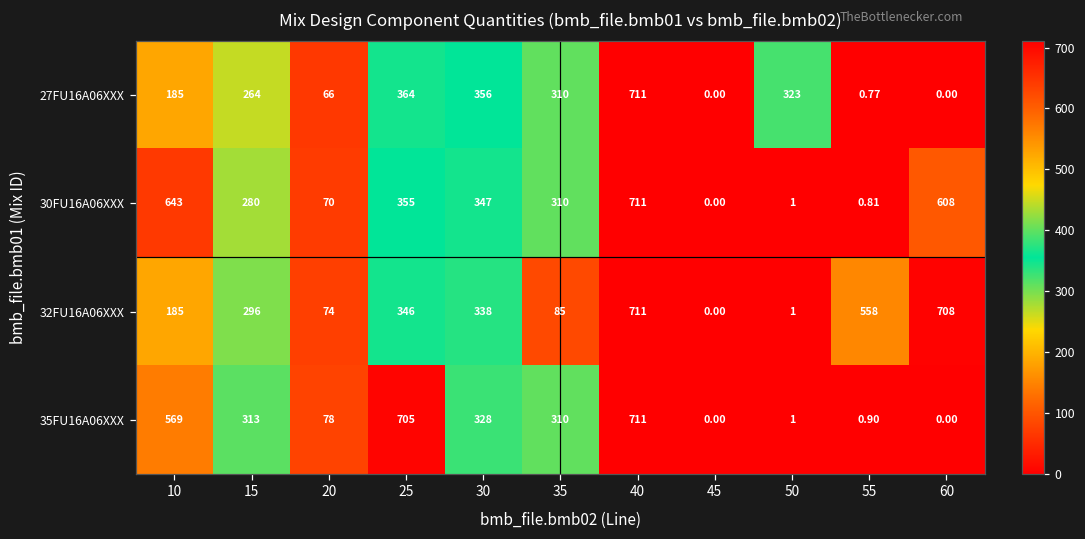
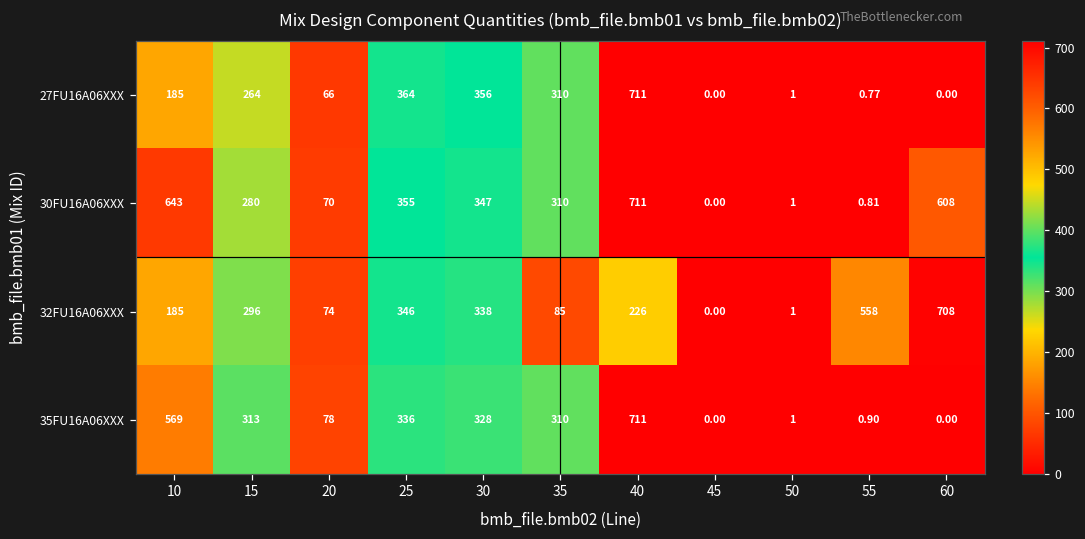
27FU16A06XXX, 50: 323 -> 1
32FU16A06XXX, 40: 711 -> 226
35FU16A06XXX, 25: 705 -> 336
